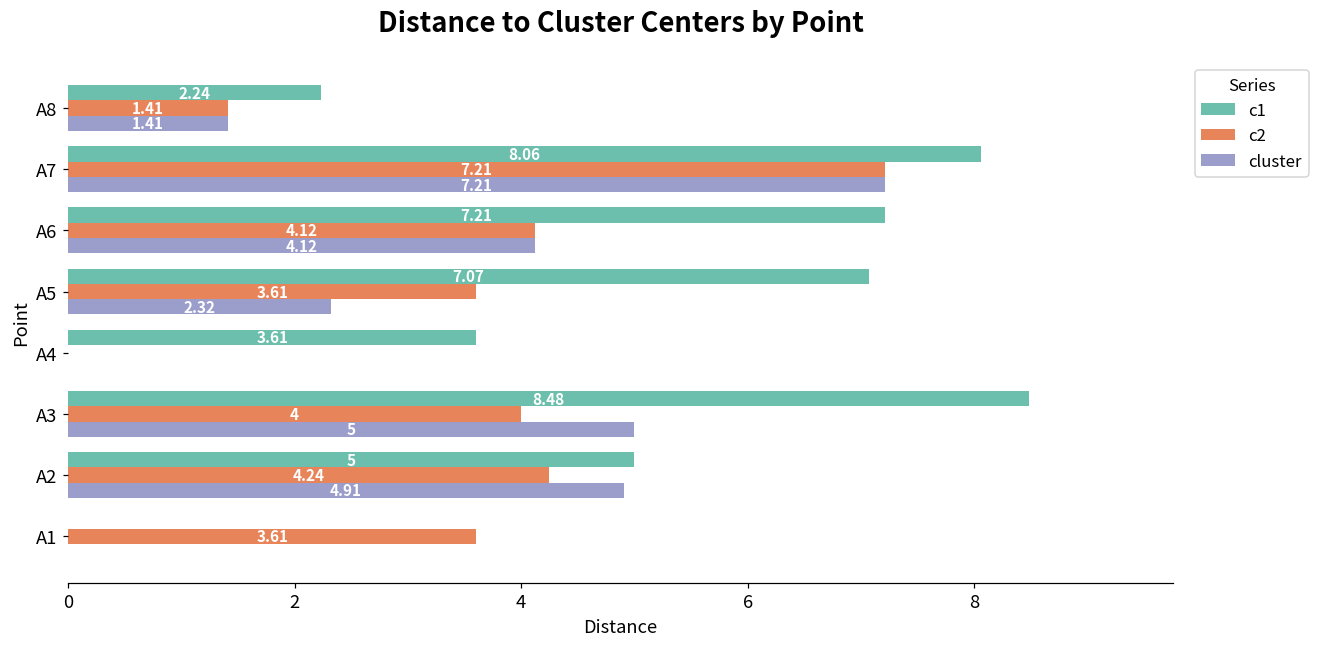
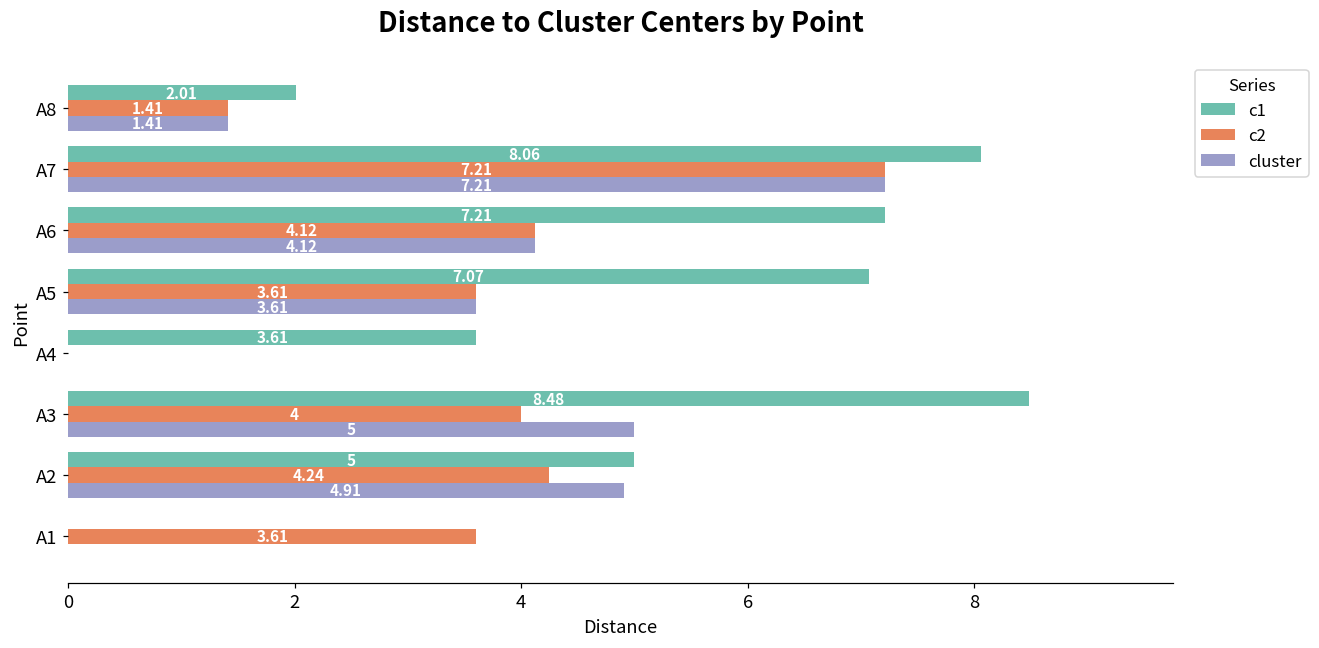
c1, A8: 2.24 -> 2.01
cluster, A5: 2.32 -> 3.61
